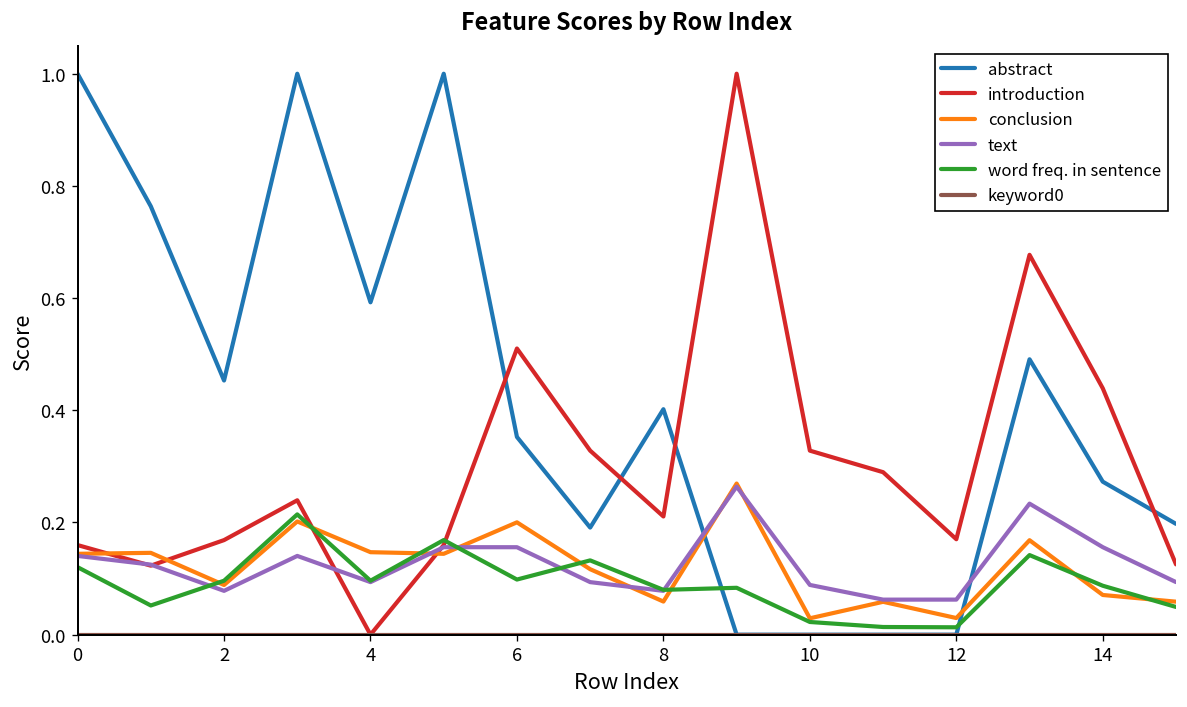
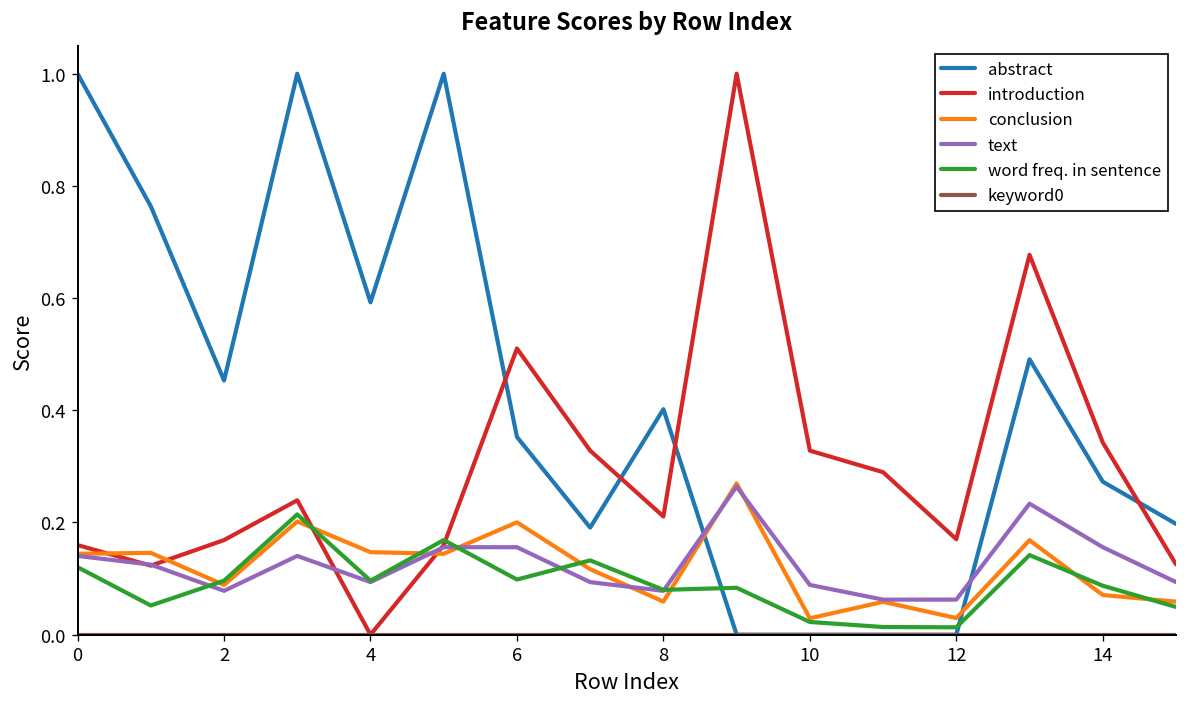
introduction, 14: 0.44 -> 0.34
